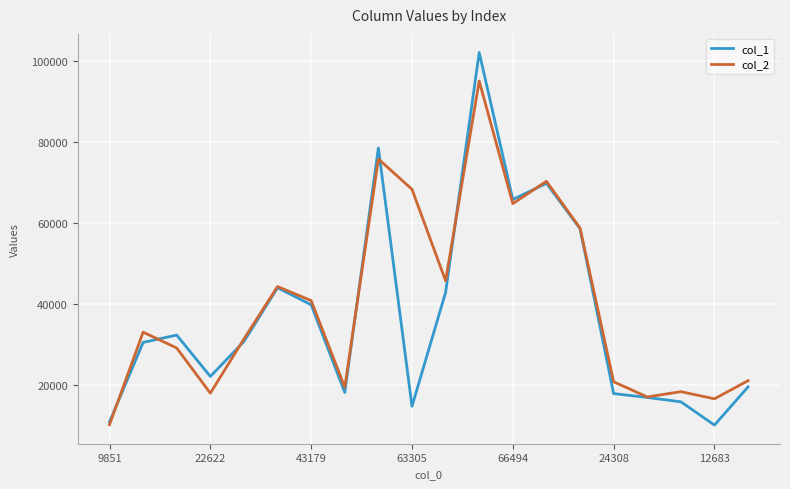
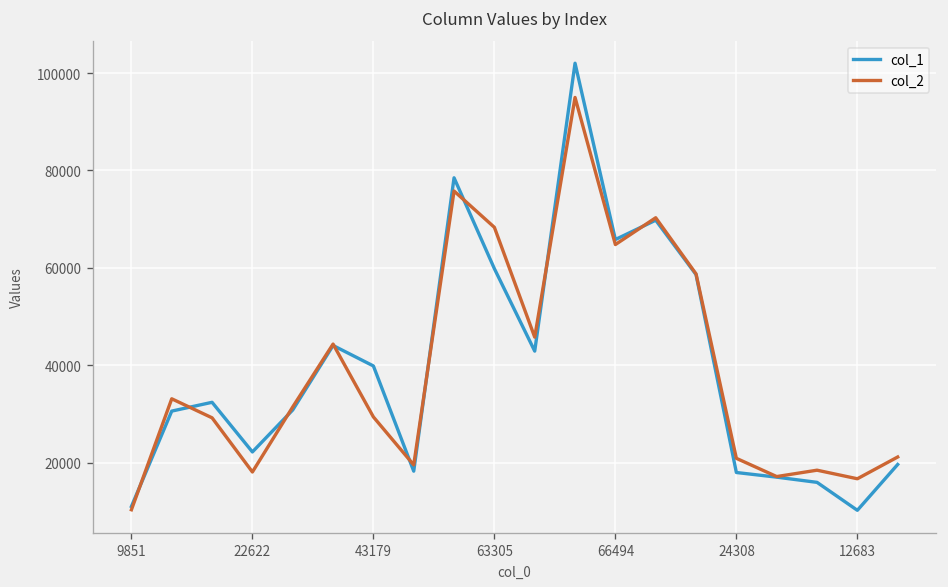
col_2, 43179: 41000 -> 29000
col_1, 63305: 15000 -> 60000
